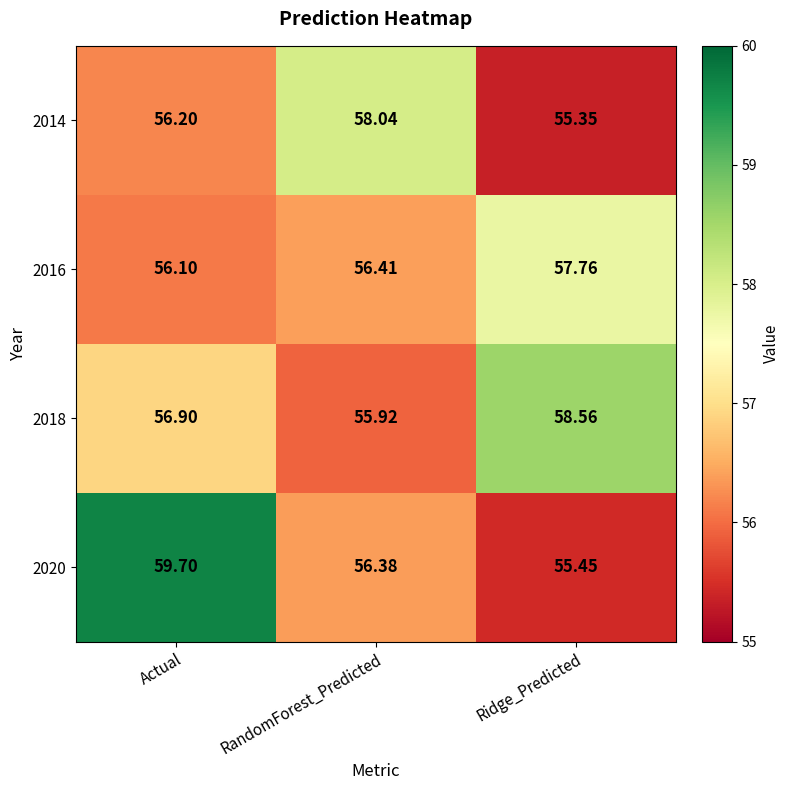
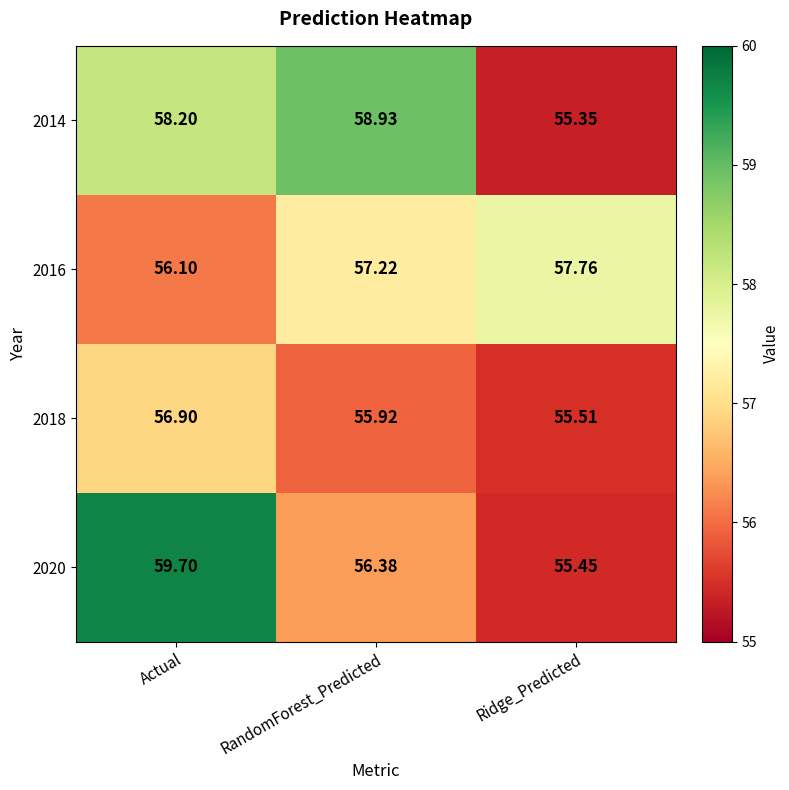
2014, Actual: 56.20 -> 58.20
2014, RandomForest_Predicted: 58.04 -> 58.93
2016, RandomForest_Predicted: 56.41 -> 57.22
2018, Ridge_Predicted: 58.56 -> 55.51
